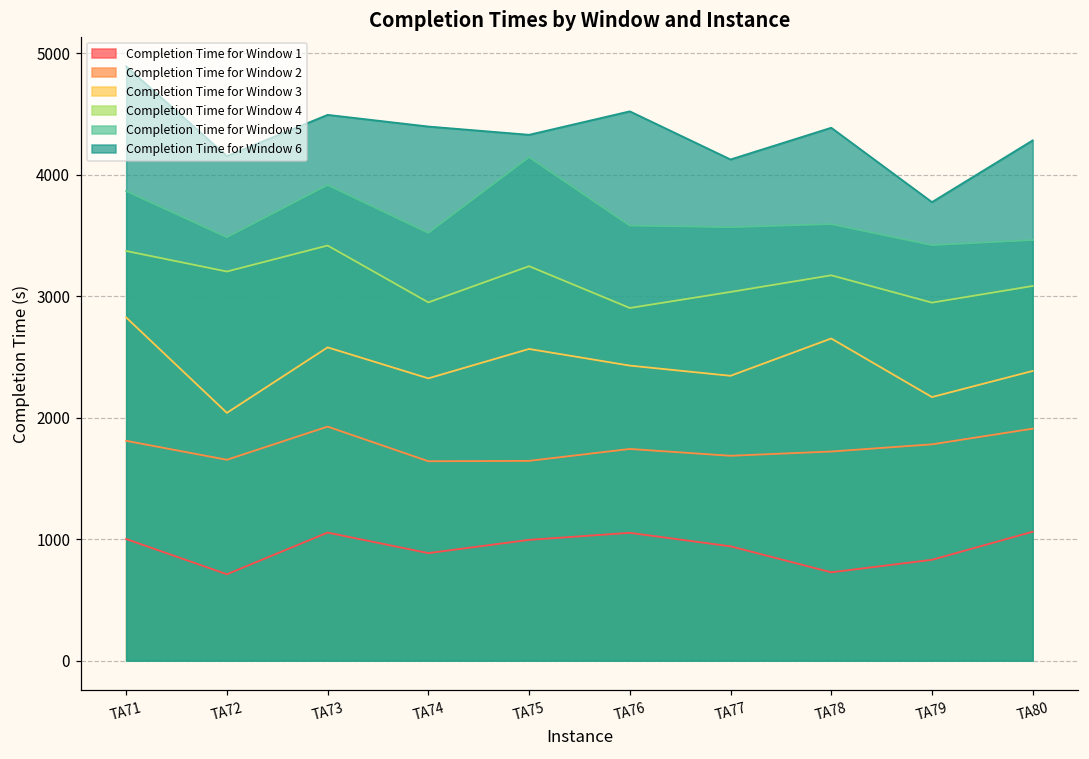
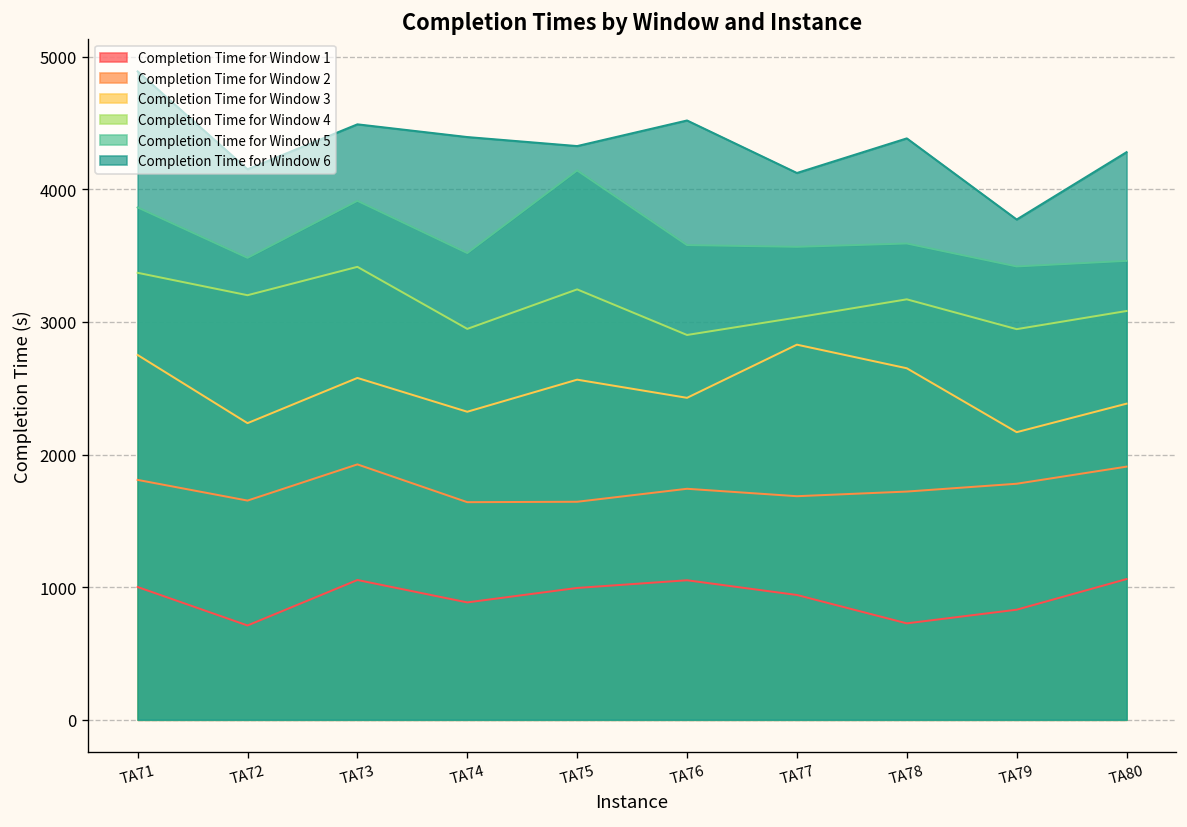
Completion Time for Window 3, TA71: 2820 -> 2750
Completion Time for Window 3, TA72: 2040 -> 2240
Completion Time for Window 3, TA77: 2340 -> 2830
